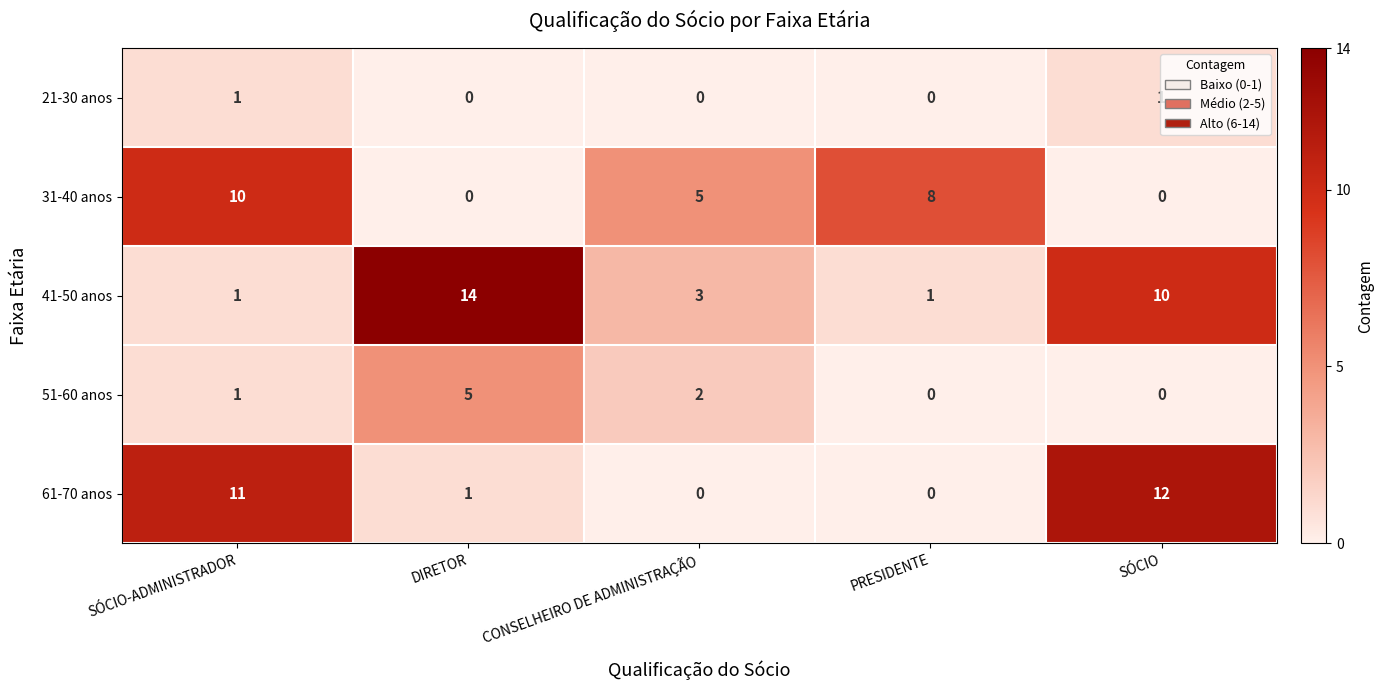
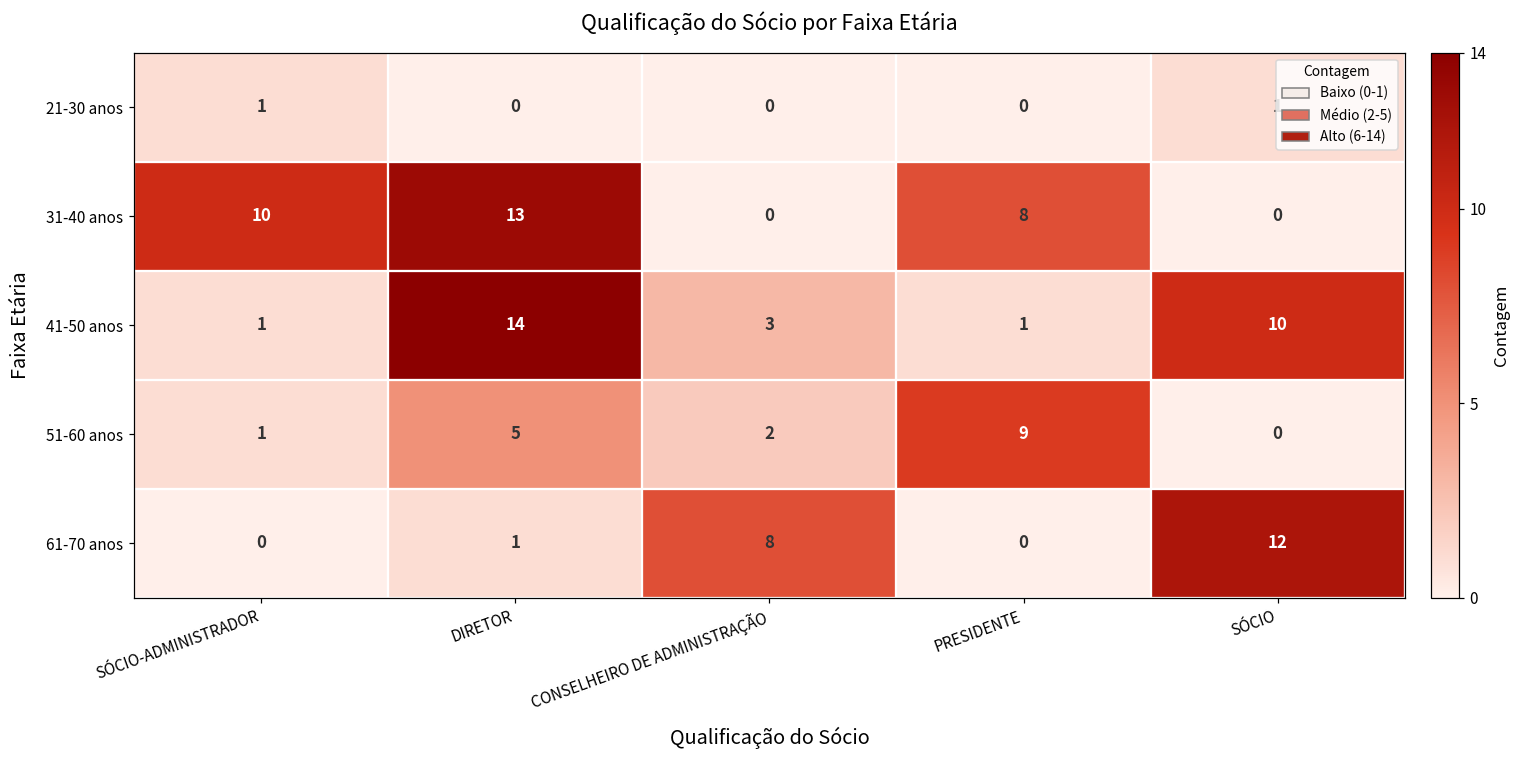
31-40 anos, DIRETOR: 0 -> 13
31-40 anos, CONSELHEIRO DE ADMINISTRAÇÃO: 5 -> 0
51-60 anos, PRESIDENTE: 0 -> 9
61-70 anos, SÓCIO-ADMINISTRADOR: 11 -> 0
61-70 anos, CONSELHEIRO DE ADMINISTRAÇÃO: 0 -> 8
